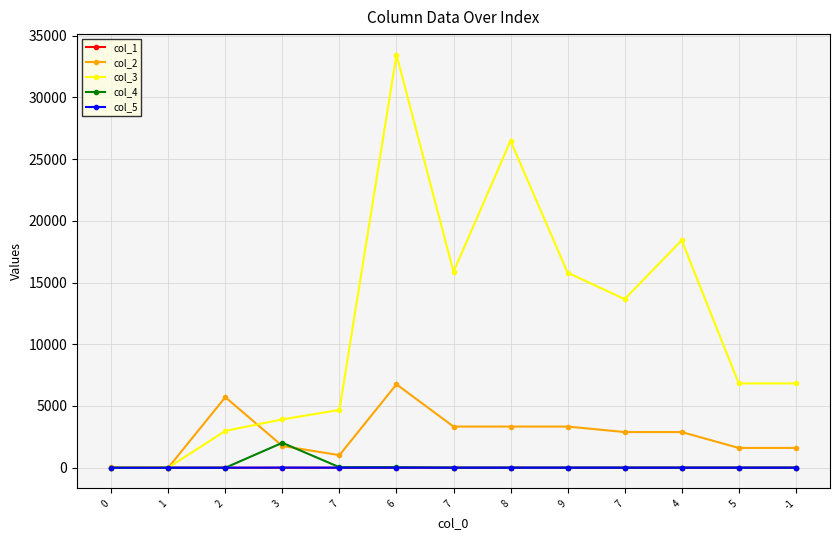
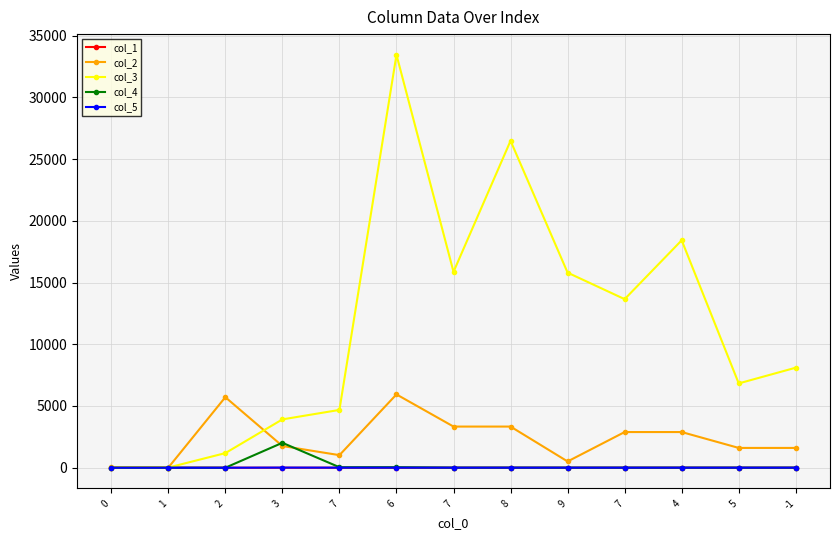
col_3, 2: 3000 -> 1200
col_2, 6: 6800 -> 5900
col_2, 9: 3300 -> 500
col_3, -1: 6800 -> 8100
